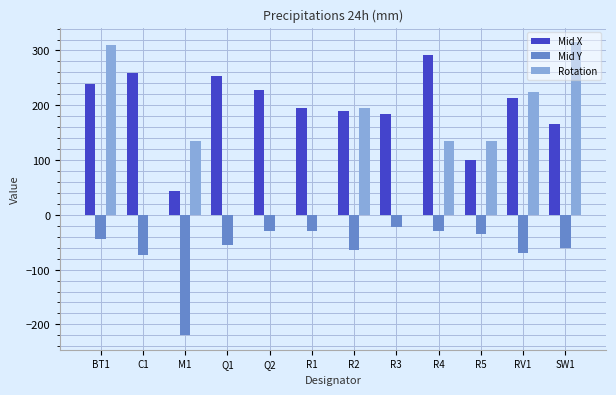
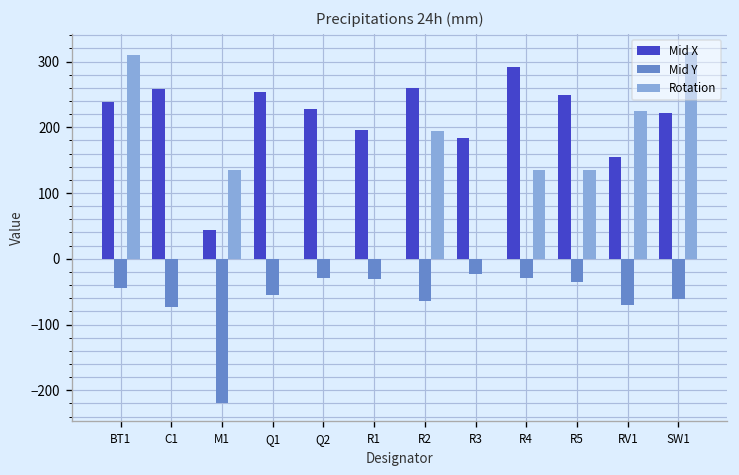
Mid X, R2: 190 -> 260
Mid X, R5: 100 -> 250
Mid X, RV1: 210 -> 150
Mid X, SW1: 170 -> 220
